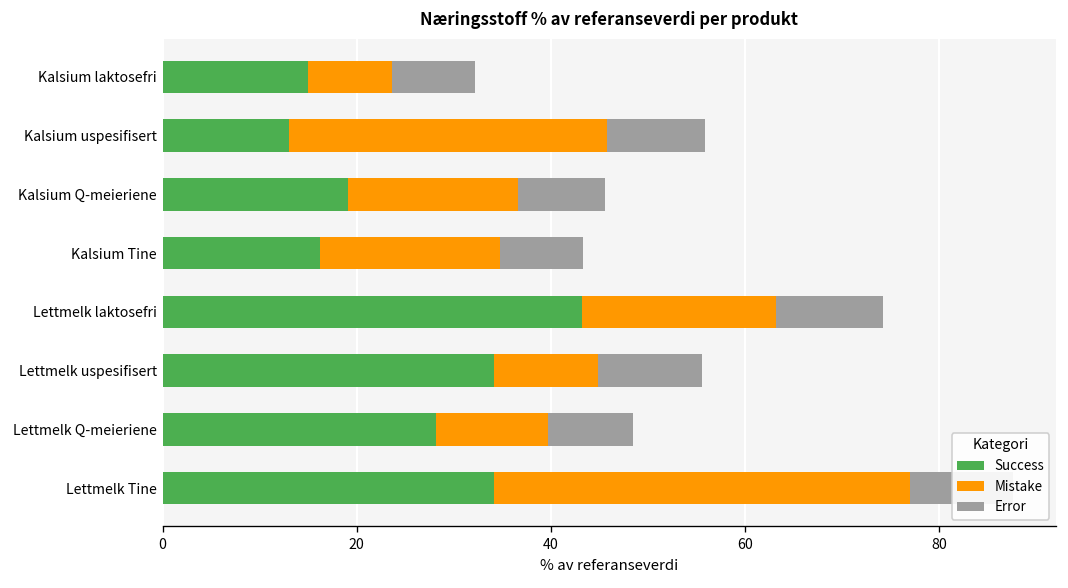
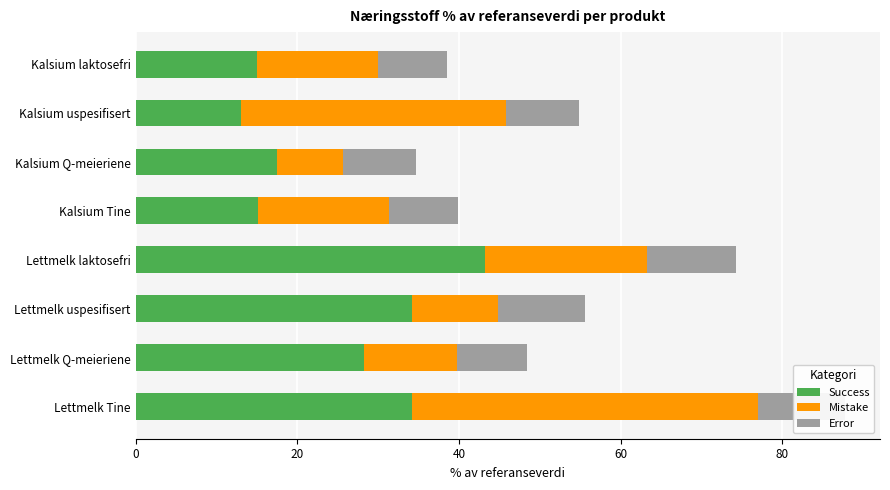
Mistake, Kalsium laktosefri: 9 -> 15
Error, Kalsium uspesifisert: 10 -> 9
Success, Kalsium Q-meieriene: 19 -> 18
Mistake, Kalsium Q-meieriene: 18 -> 8
Success, Kalsium Tine: 16 -> 15
Mistake, Kalsium Tine: 18 -> 16
